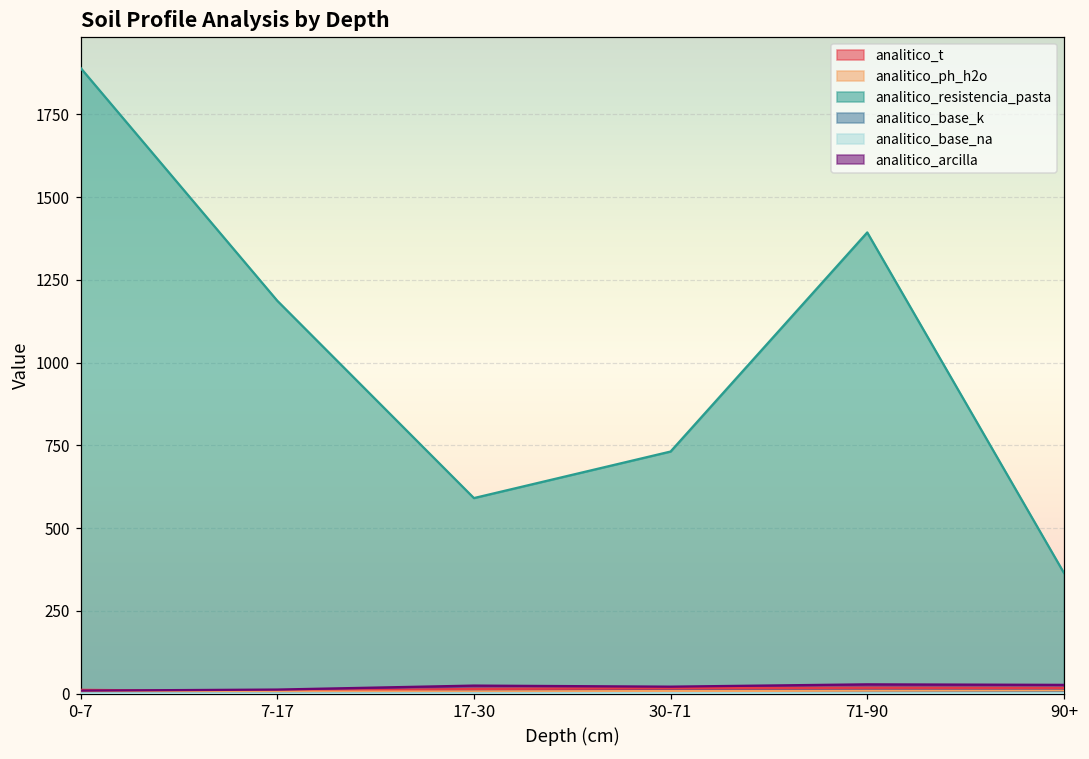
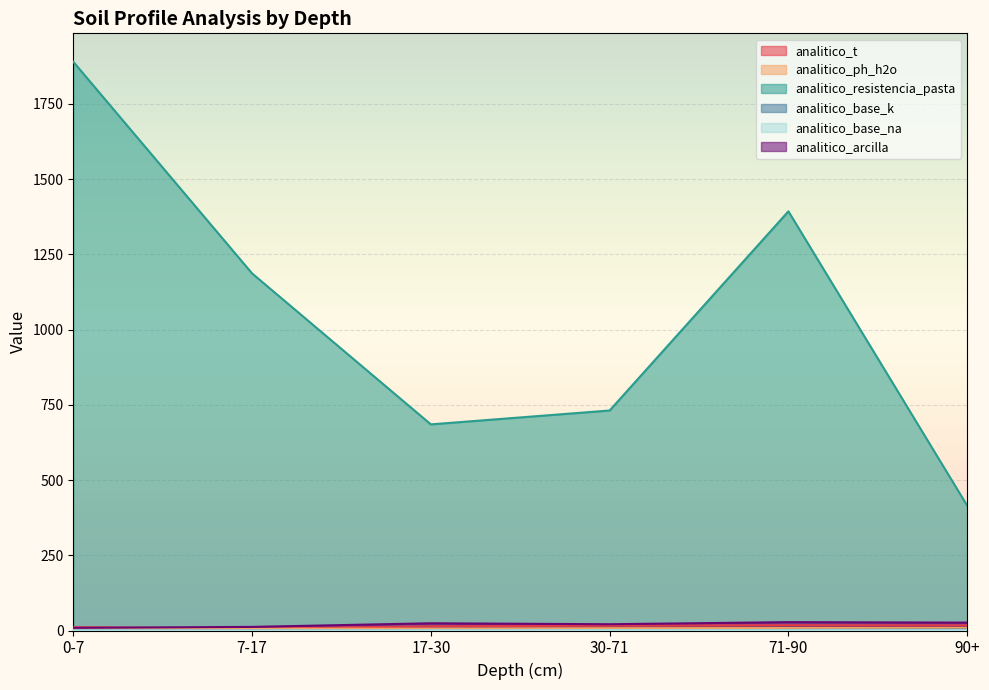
analitico_resistencia_pasta, 17-30: 590 -> 690
analitico_resistencia_pasta, 90+: 360 -> 420
